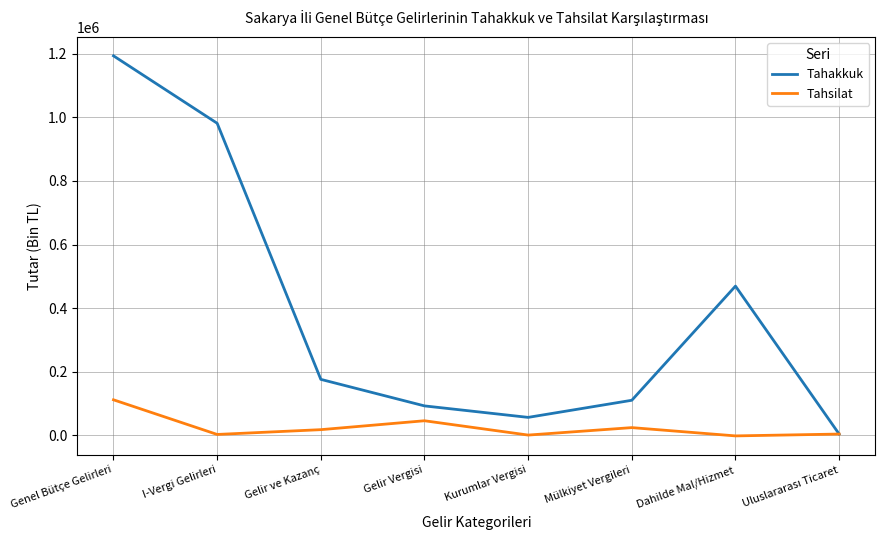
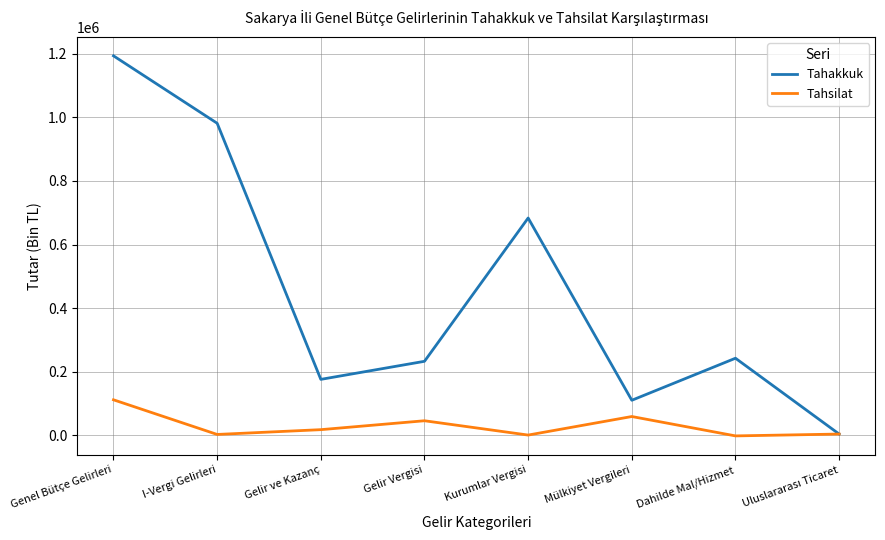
Tahakkuk, Gelir Vergisi: 90000 -> 230000
Tahakkuk, Kurumlar Vergisi: 60000 -> 680000
Tahsilat, Mülkiyet Vergileri: 20000 -> 60000
Tahakkuk, Dahilde Mal/Hizmet: 470000 -> 240000
